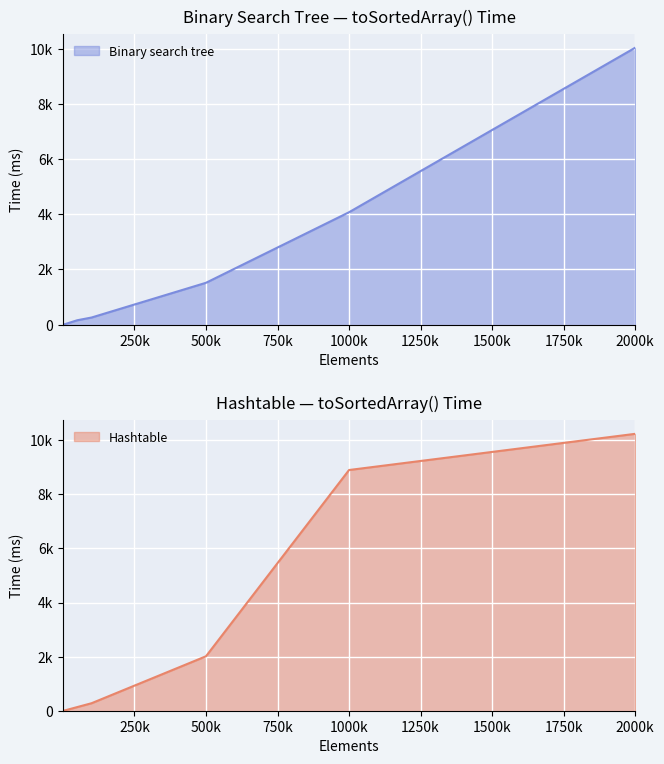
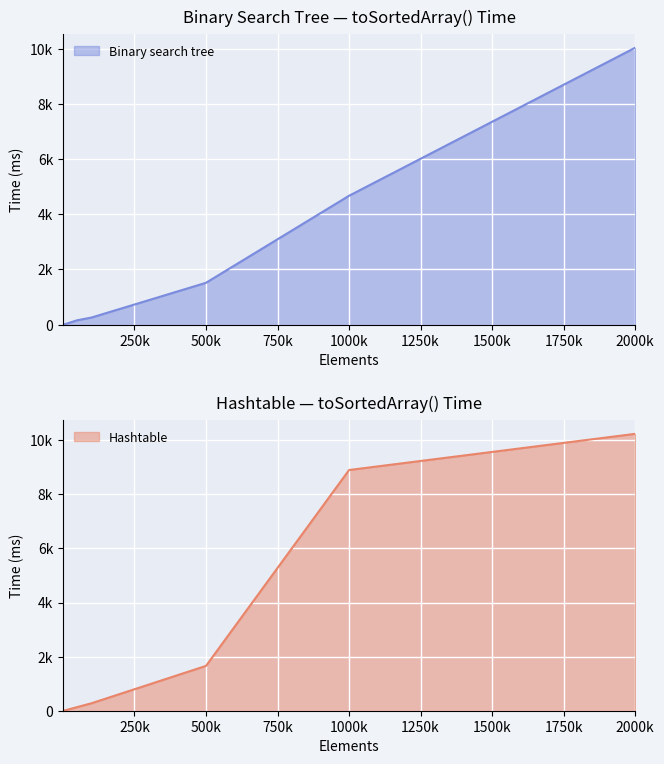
Binary Search Tree — toSortedArray() Time, 1000k: 4100 -> 4700
Hashtable — toSortedArray() Time, 500k: 2000 -> 1700
